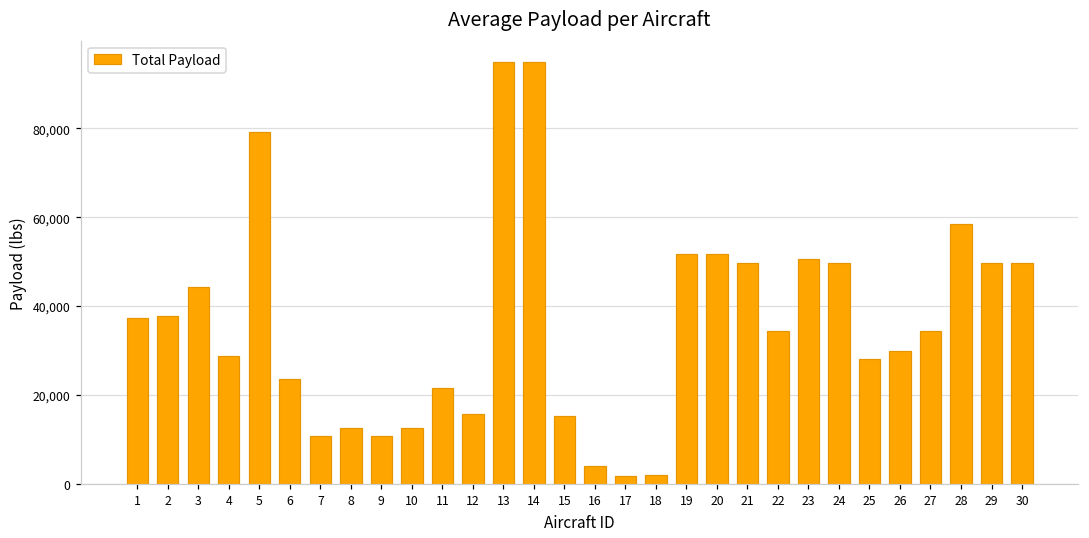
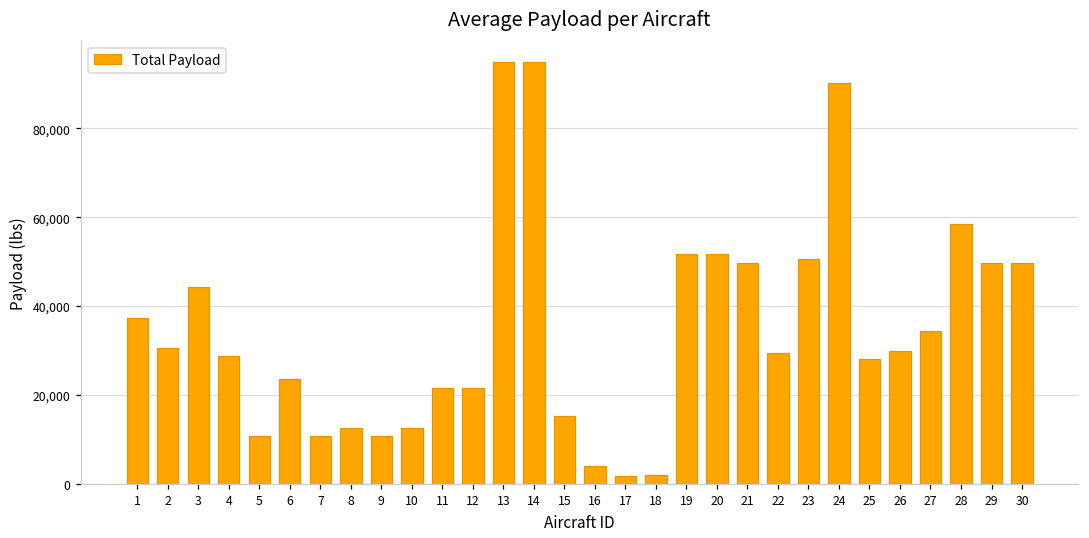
2: 38,000 -> 30,000
5: 79,000 -> 11,000
12: 16,000 -> 21,000
22: 34,000 -> 29,000
24: 50,000 -> 90,000
